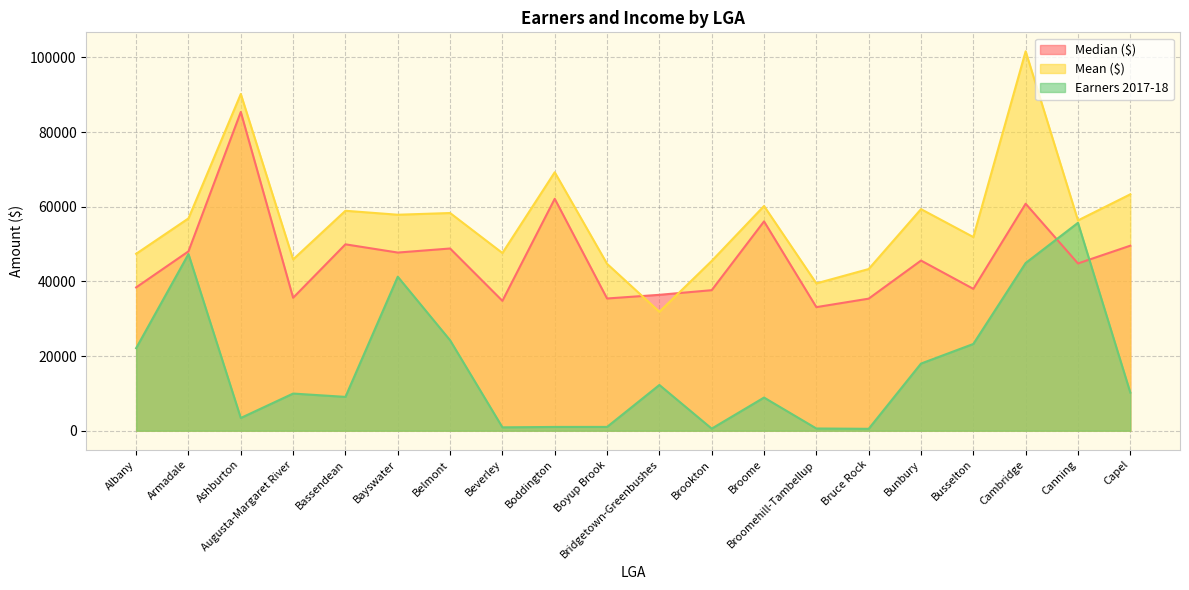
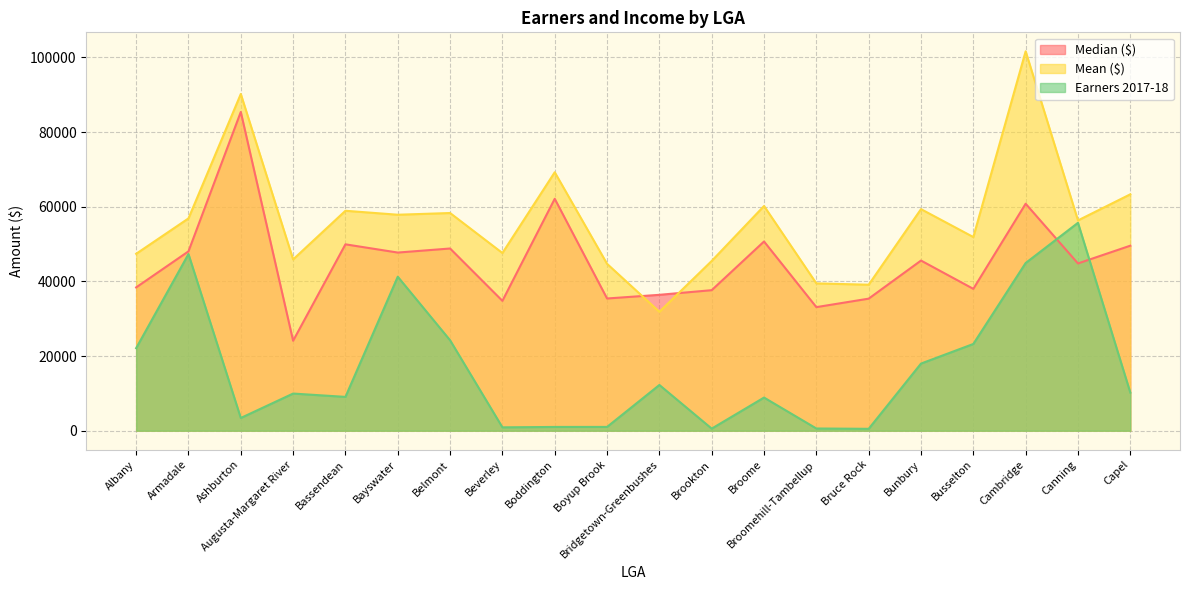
Median ($), Augusta-Margaret River: 36000 -> 24000
Median ($), Broome: 56000 -> 51000
Mean ($), Bruce Rock: 43000 -> 39000
